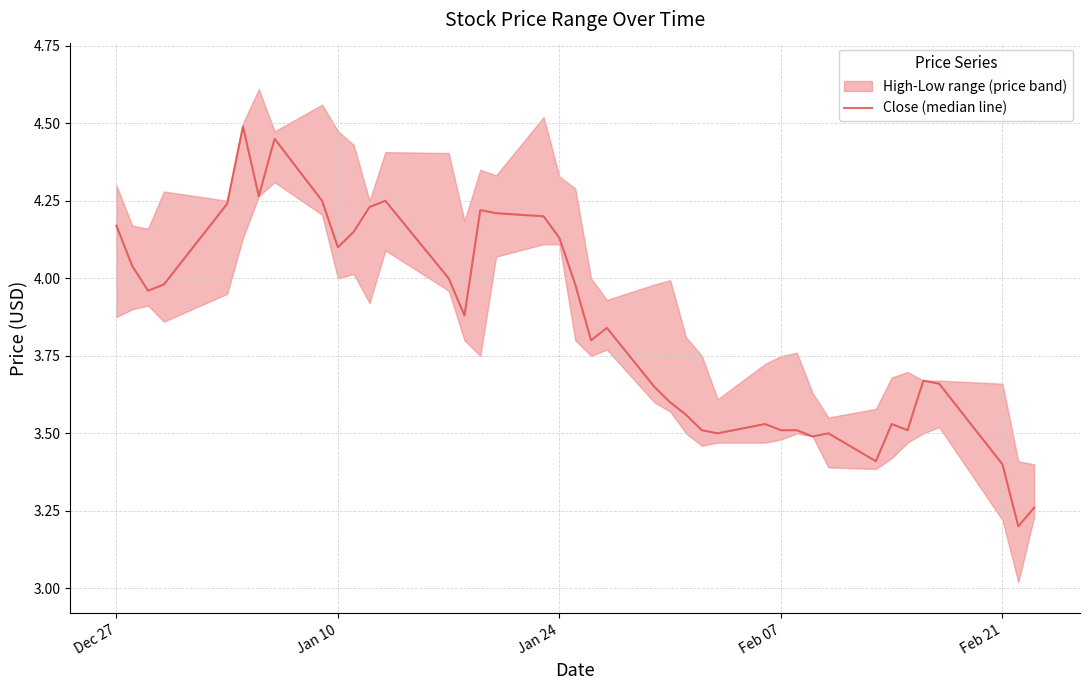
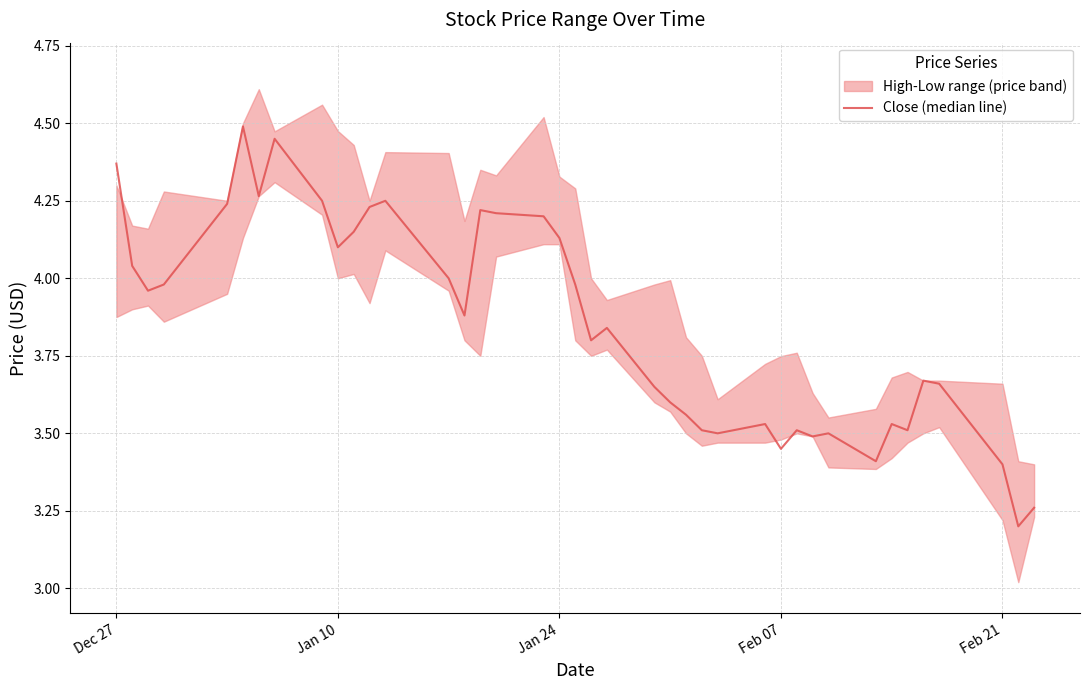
Close (median line), Dec 27: 4.17 -> 4.37
Close (median line), Feb 07: 3.51 -> 3.45
